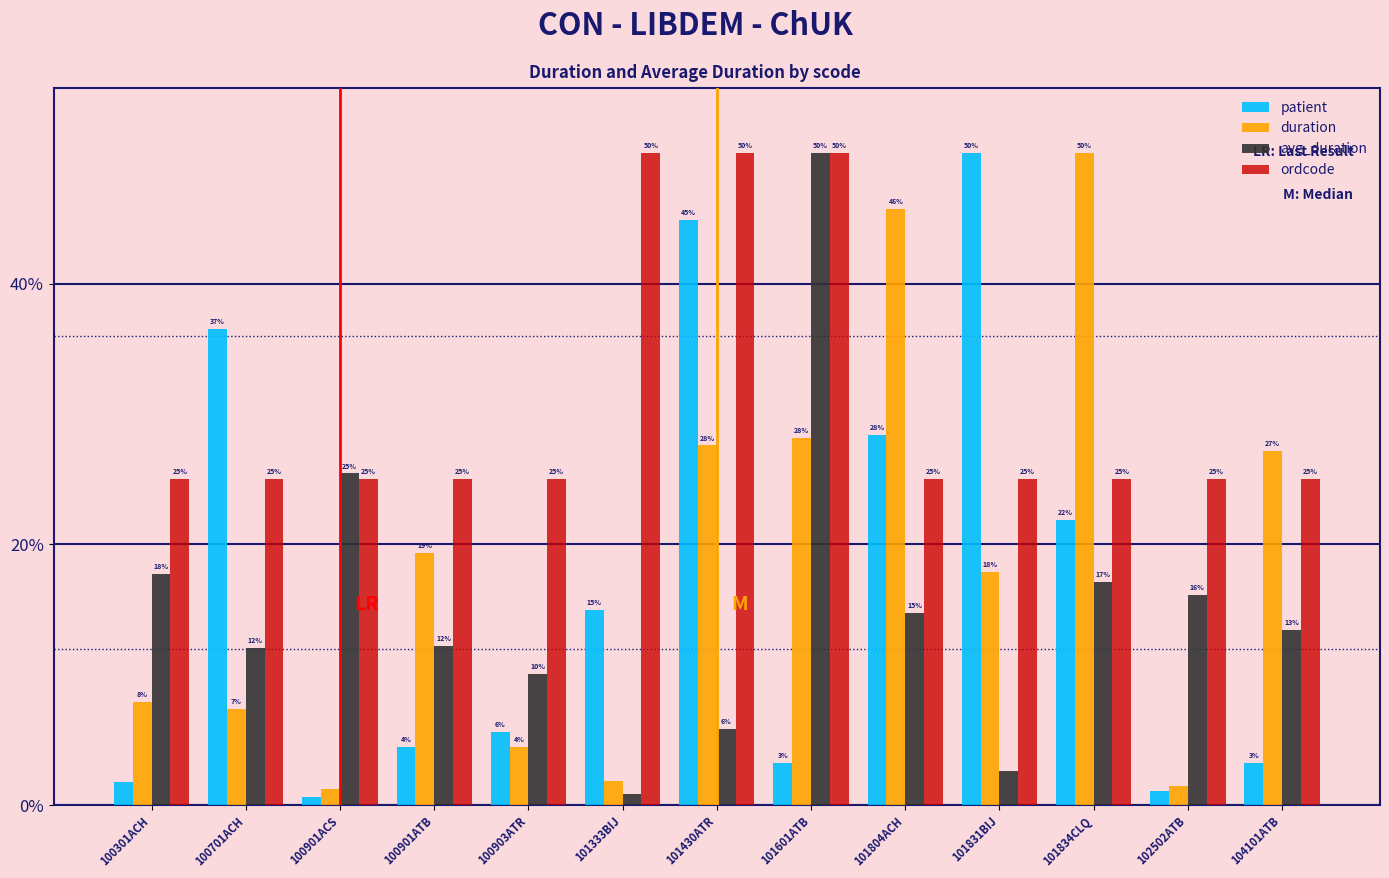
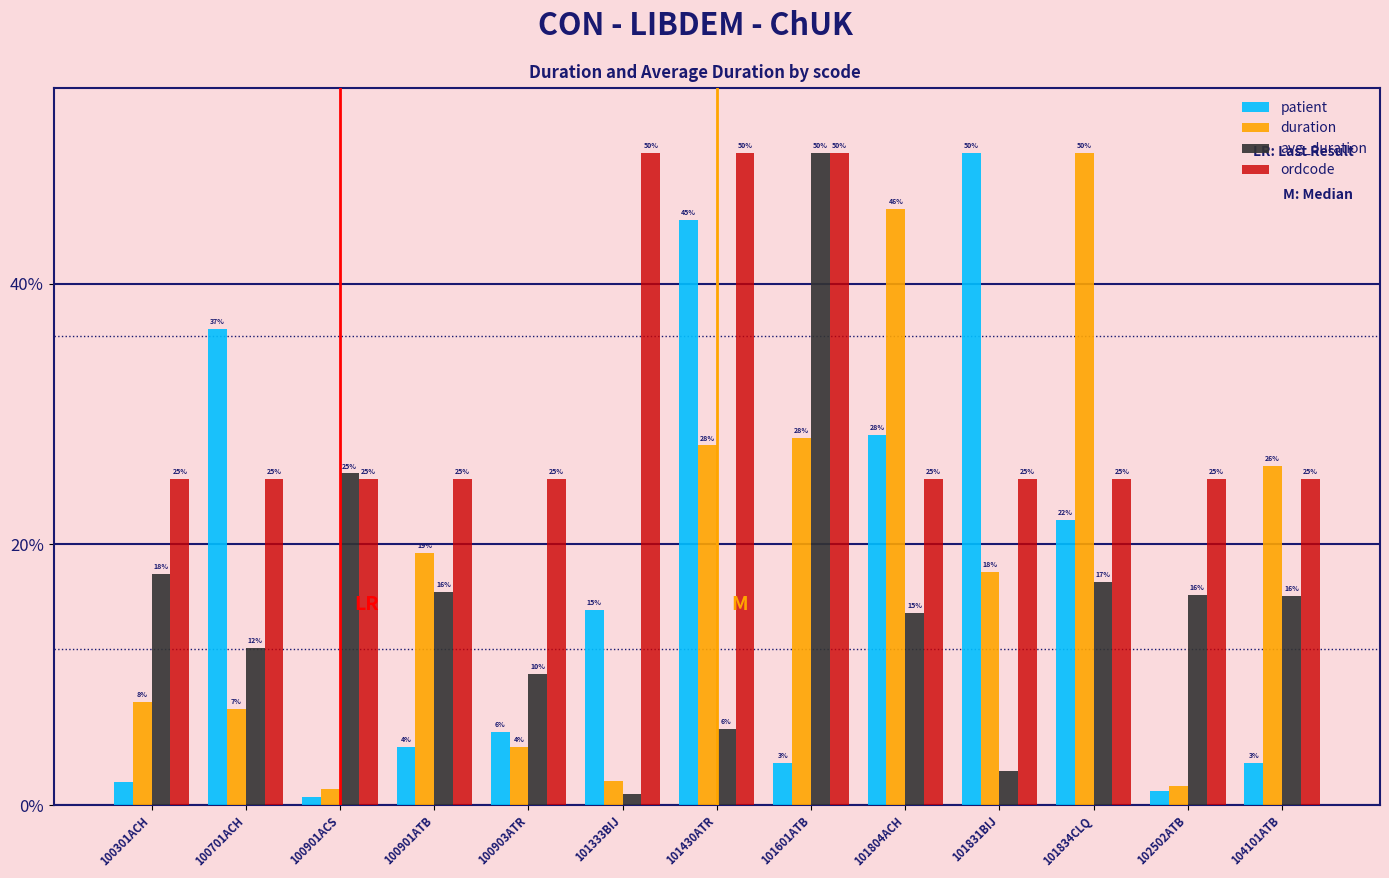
avg_duration, 100901ATB: 12% -> 16%
duration, 104101ATB: 27% -> 26%
avg_duration, 104101ATB: 13% -> 16%
